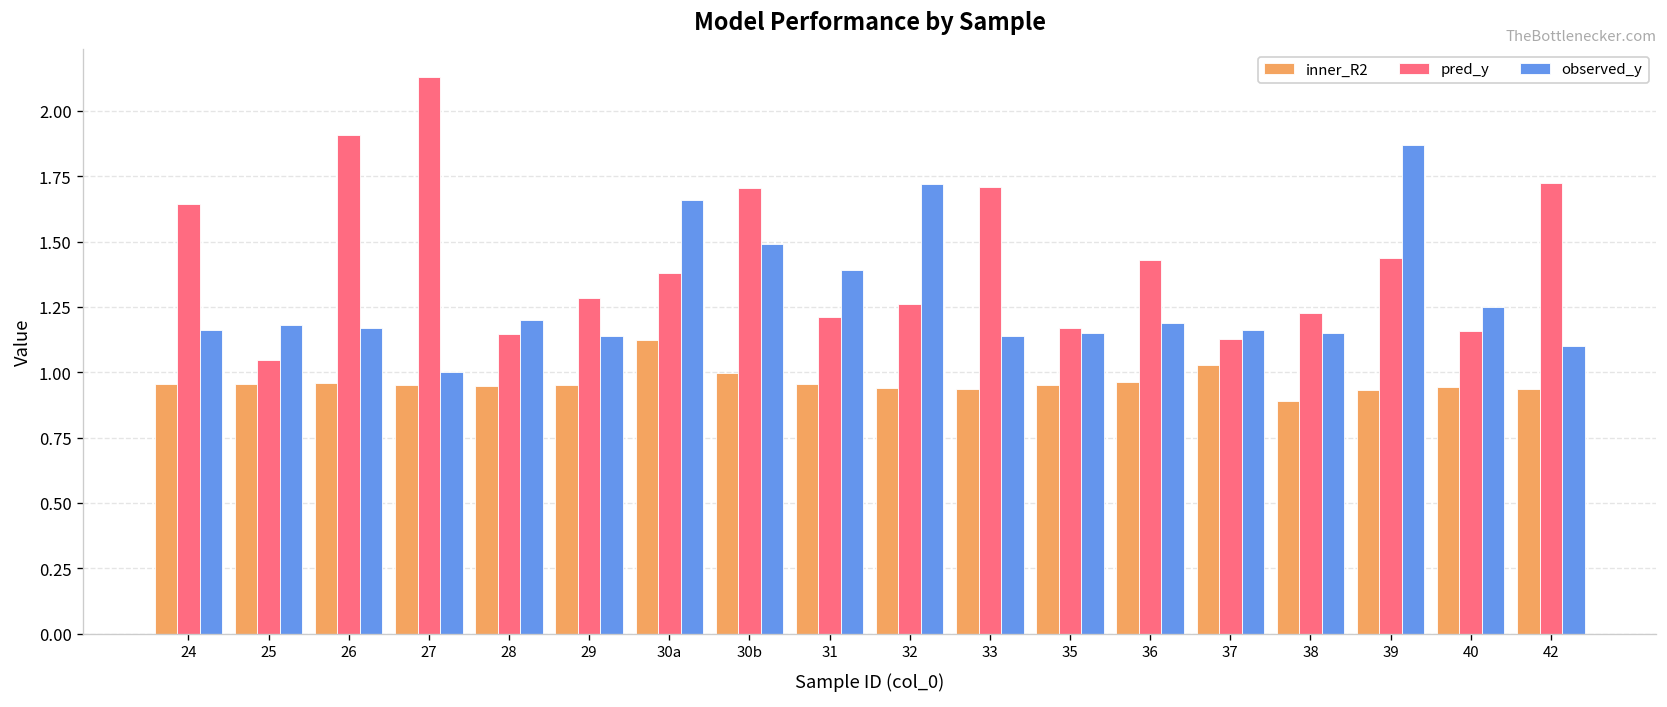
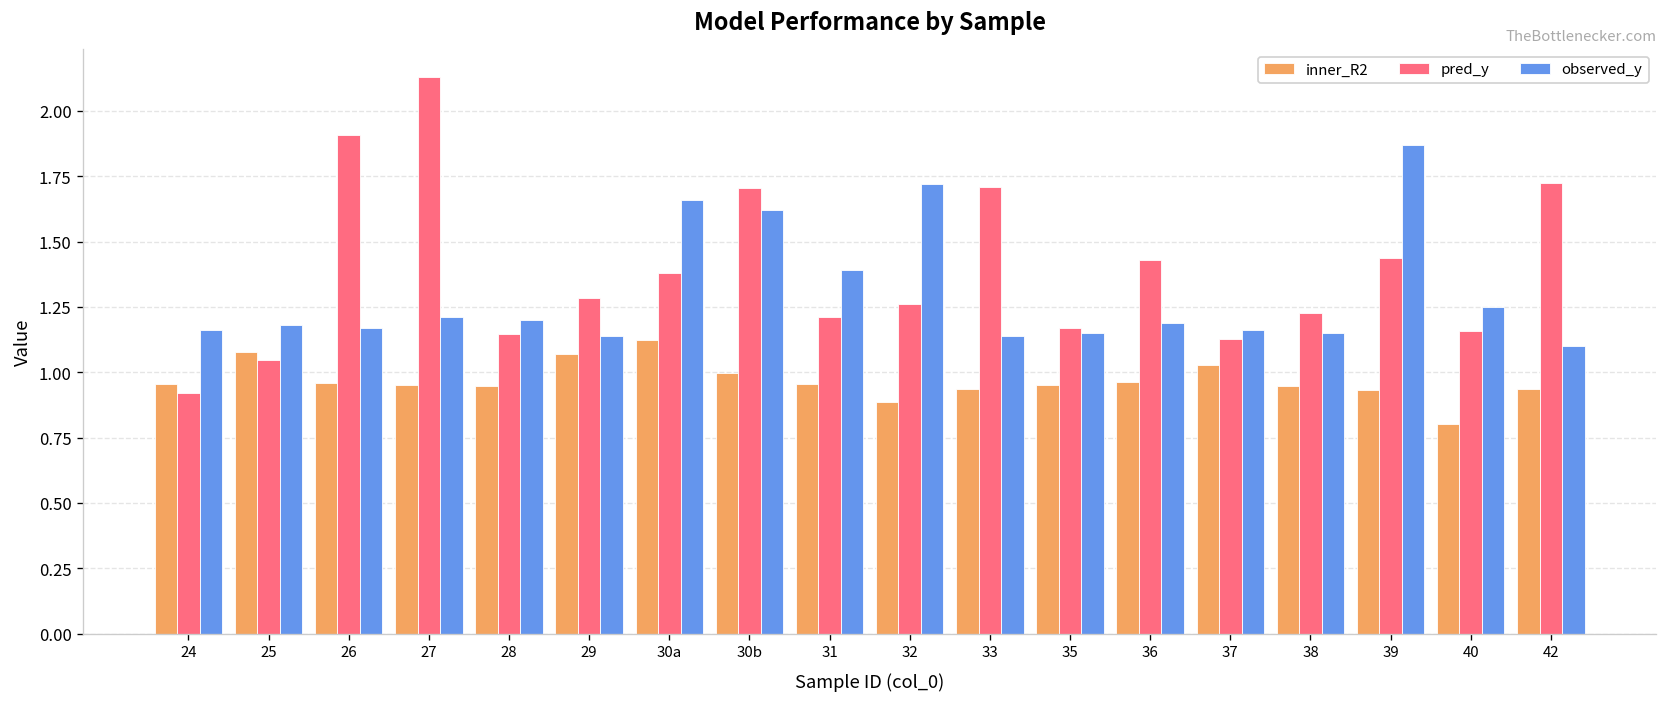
pred_y, 24: 1.64 -> 0.92
inner_R2, 25: 0.96 -> 1.08
observed_y, 27: 1.00 -> 1.21
inner_R2, 29: 0.95 -> 1.07
observed_y, 30b: 1.49 -> 1.62
inner_R2, 32: 0.94 -> 0.89
inner_R2, 38: 0.89 -> 0.95
inner_R2, 40: 0.94 -> 0.80
